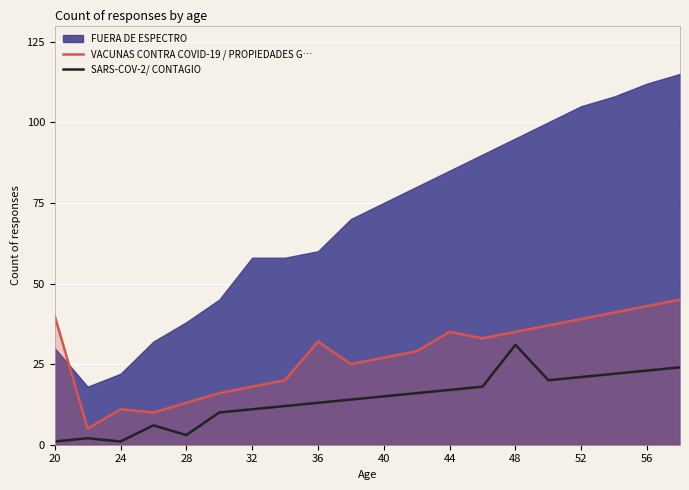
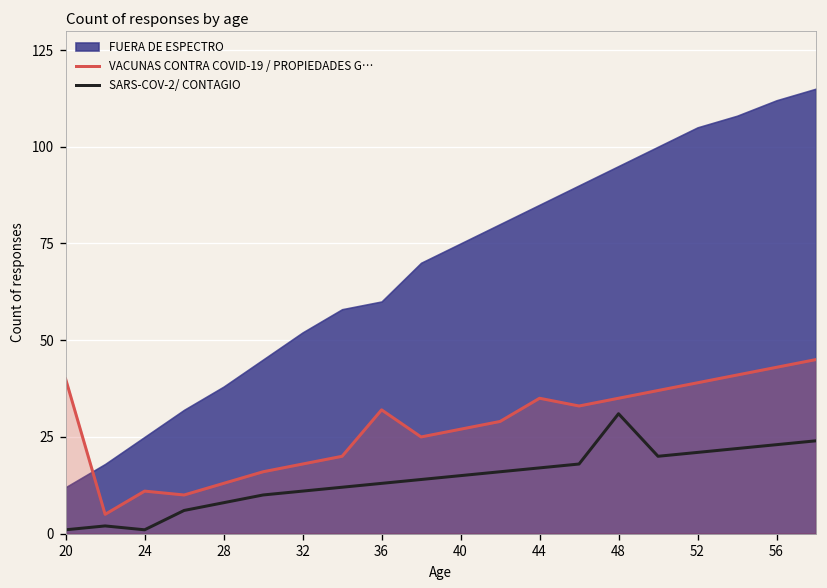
FUERA DE ESPECTRO, 20: 30 -> 12
FUERA DE ESPECTRO, 24: 22 -> 25
SARS-COV-2/ CONTAGIO, 28: 3 -> 8
FUERA DE ESPECTRO, 32: 58 -> 52
